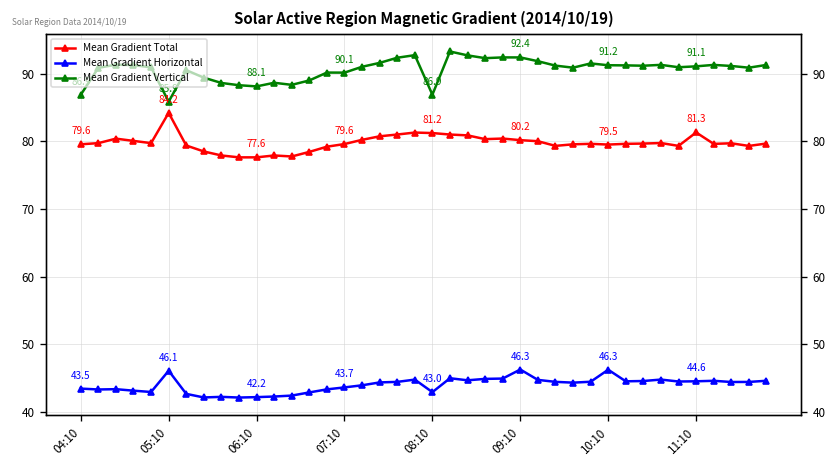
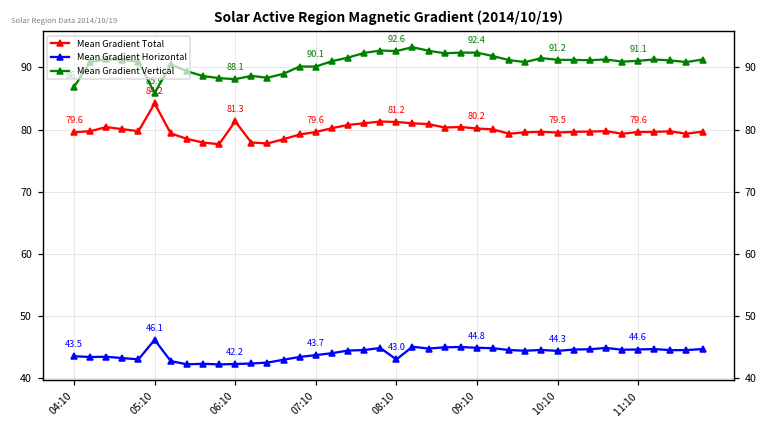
Mean Gradient Total, 06:10: 77.6 -> 81.3
Mean Gradient Vertical, 08:10: 86.9 -> 92.6
Mean Gradient Horizontal, 09:10: 46.3 -> 44.8
Mean Gradient Horizontal, 10:10: 46.3 -> 44.3
Mean Gradient Total, 11:10: 81.3 -> 79.6
